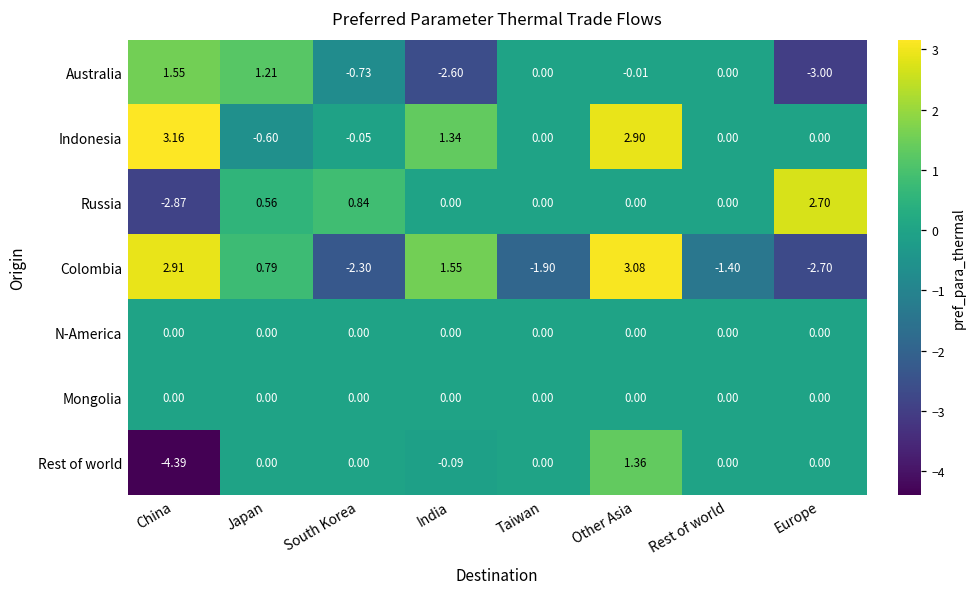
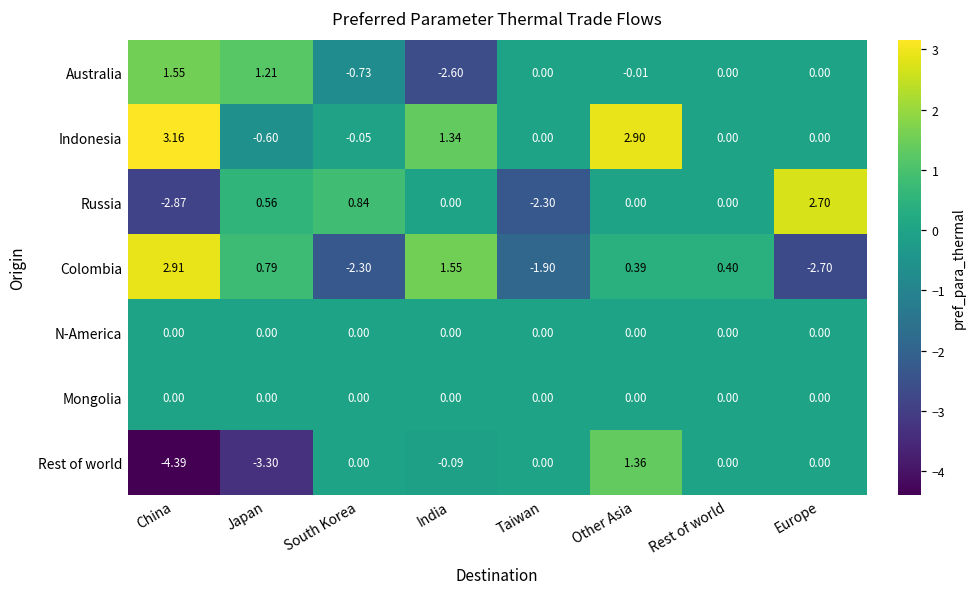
Australia, Europe: -3.00 -> 0.00
Russia, Taiwan: 0.00 -> -2.30
Colombia, Other Asia: 3.08 -> 0.39
Colombia, Rest of world: -1.40 -> 0.40
Rest of world, Japan: 0.00 -> -3.30
